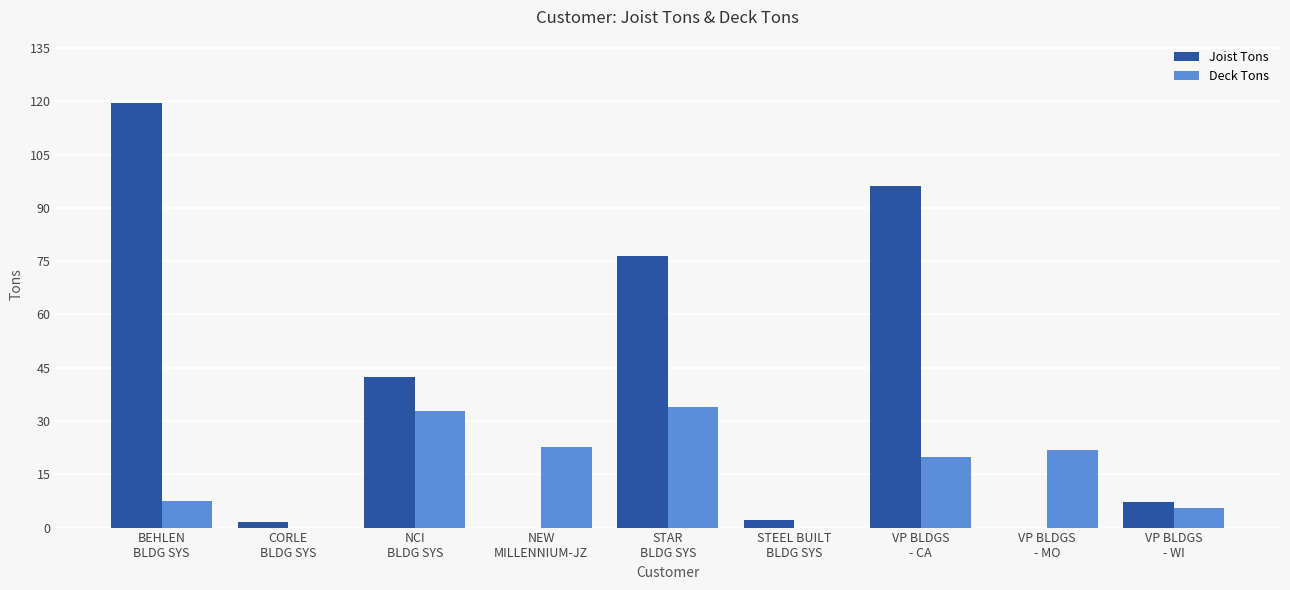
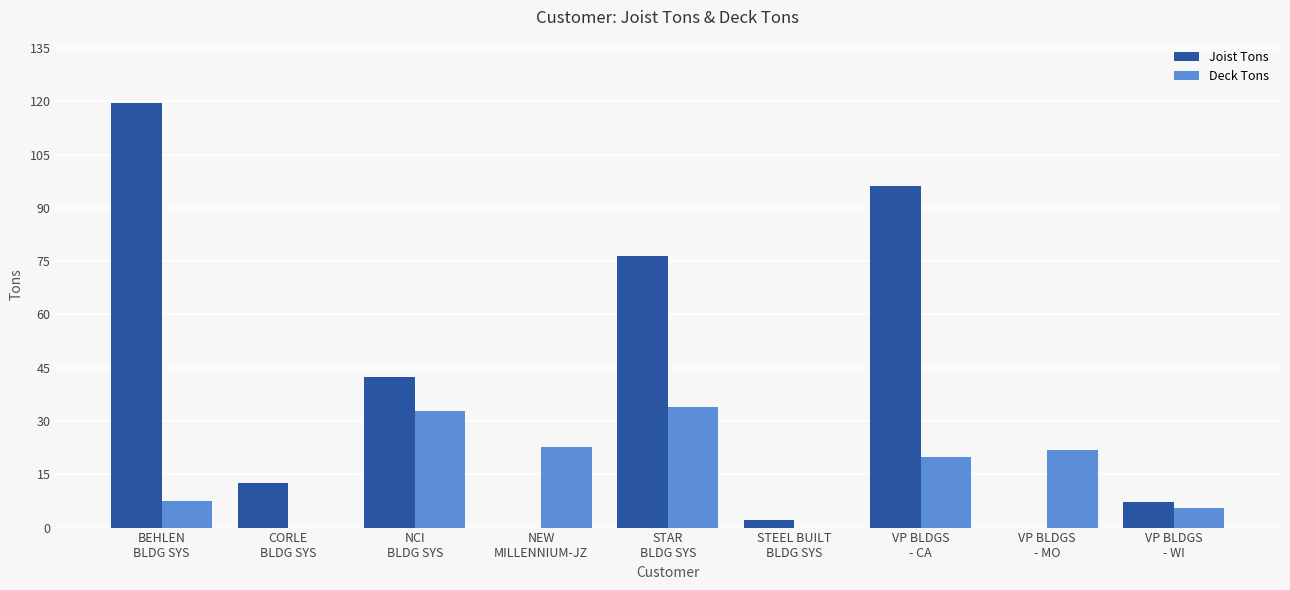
Joist Tons, CORLE BLDG SYS: 2 -> 13
